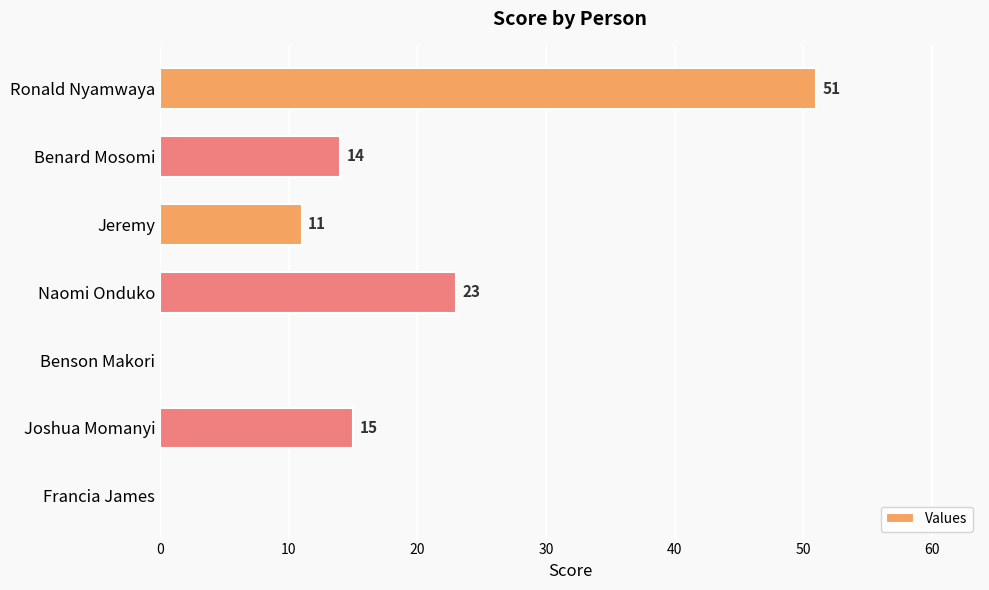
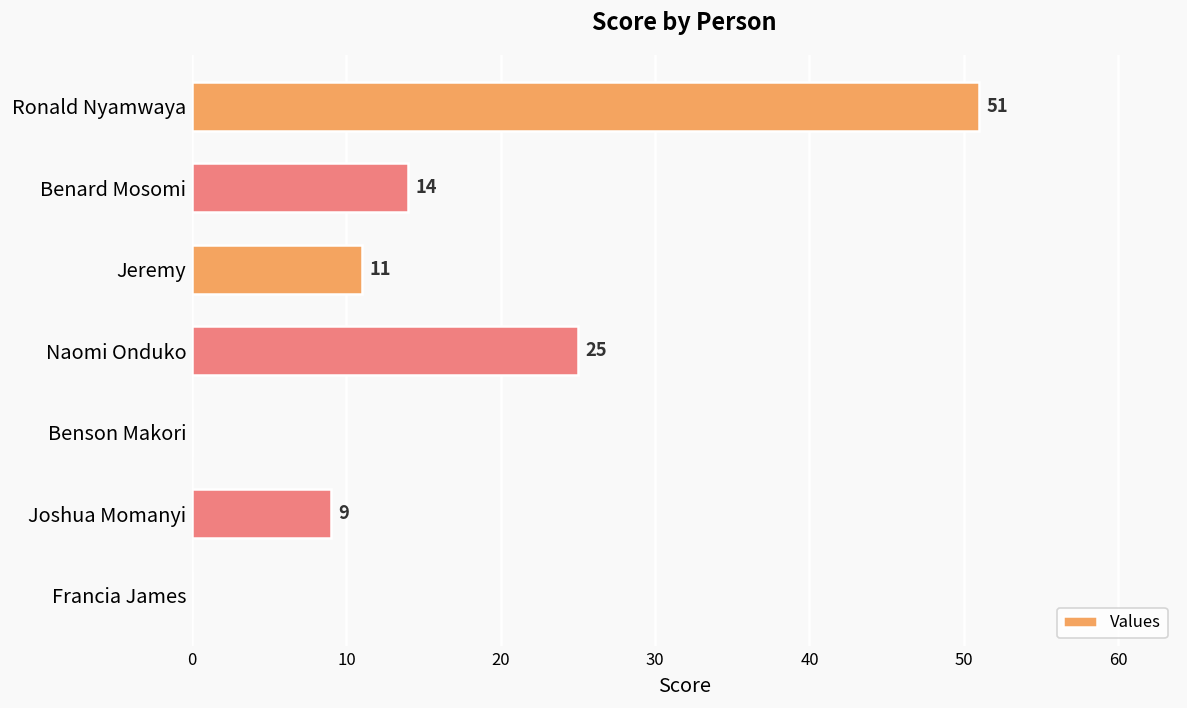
Naomi Onduko: 23 -> 25
Joshua Momanyi: 15 -> 9
